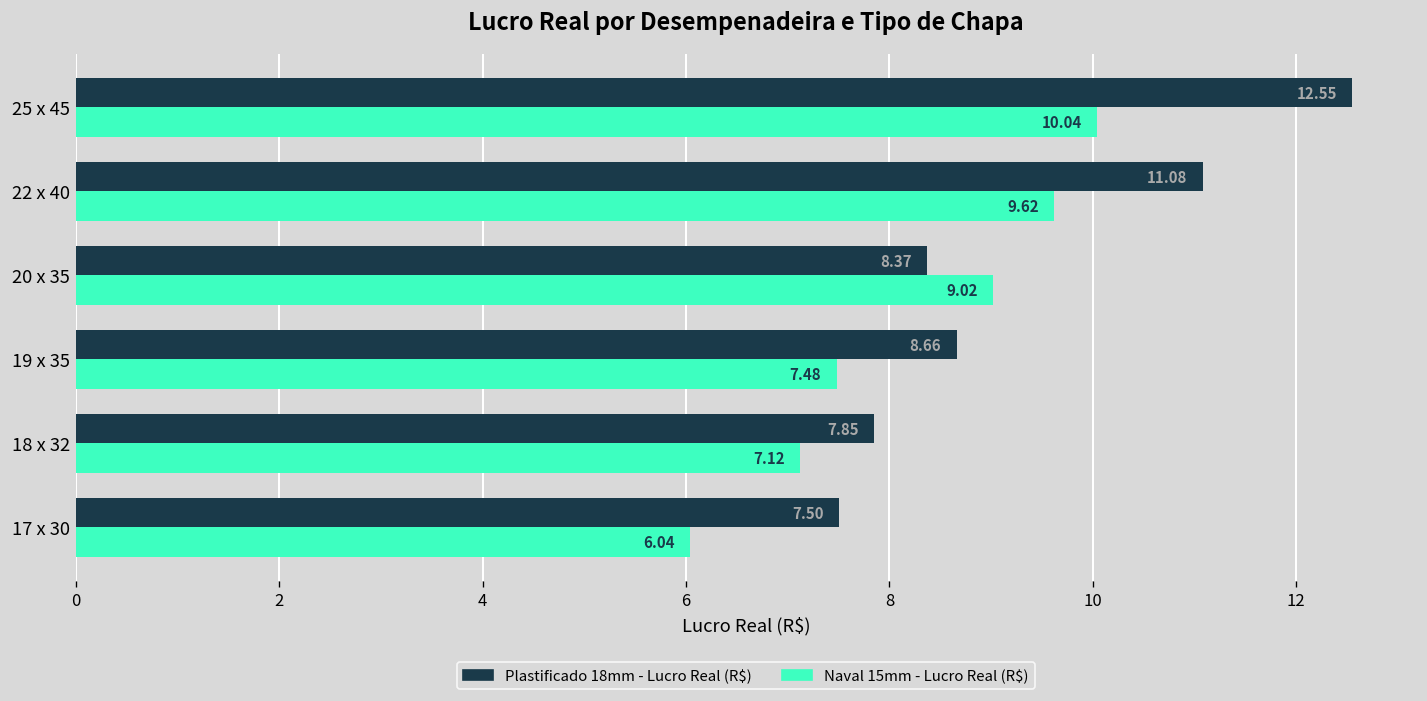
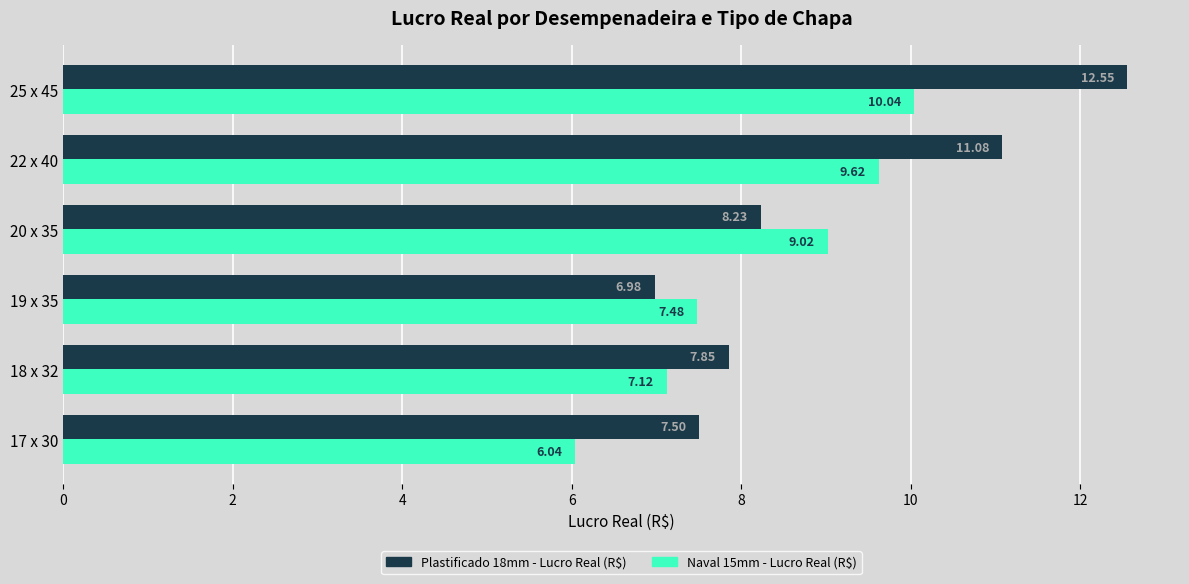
Plastificado 18mm - Lucro Real (R$), 20 x 35: 8.37 -> 8.23
Plastificado 18mm - Lucro Real (R$), 19 x 35: 8.66 -> 6.98
